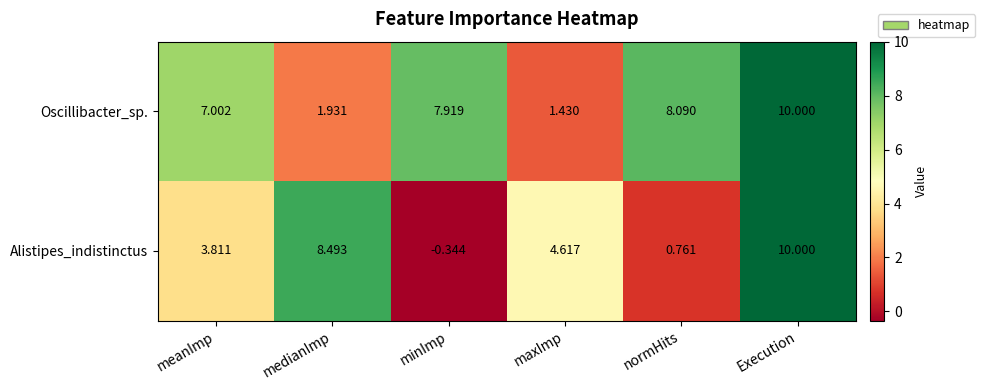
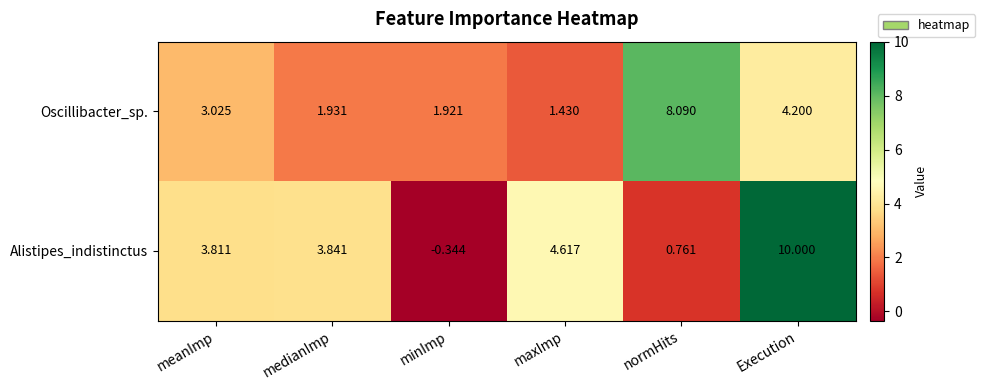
Oscillibacter_sp., meanImp: 7.002 -> 3.025
Oscillibacter_sp., minImp: 7.919 -> 1.921
Oscillibacter_sp., Execution: 10.000 -> 4.200
Alistipes_indistinctus, medianImp: 8.493 -> 3.841
